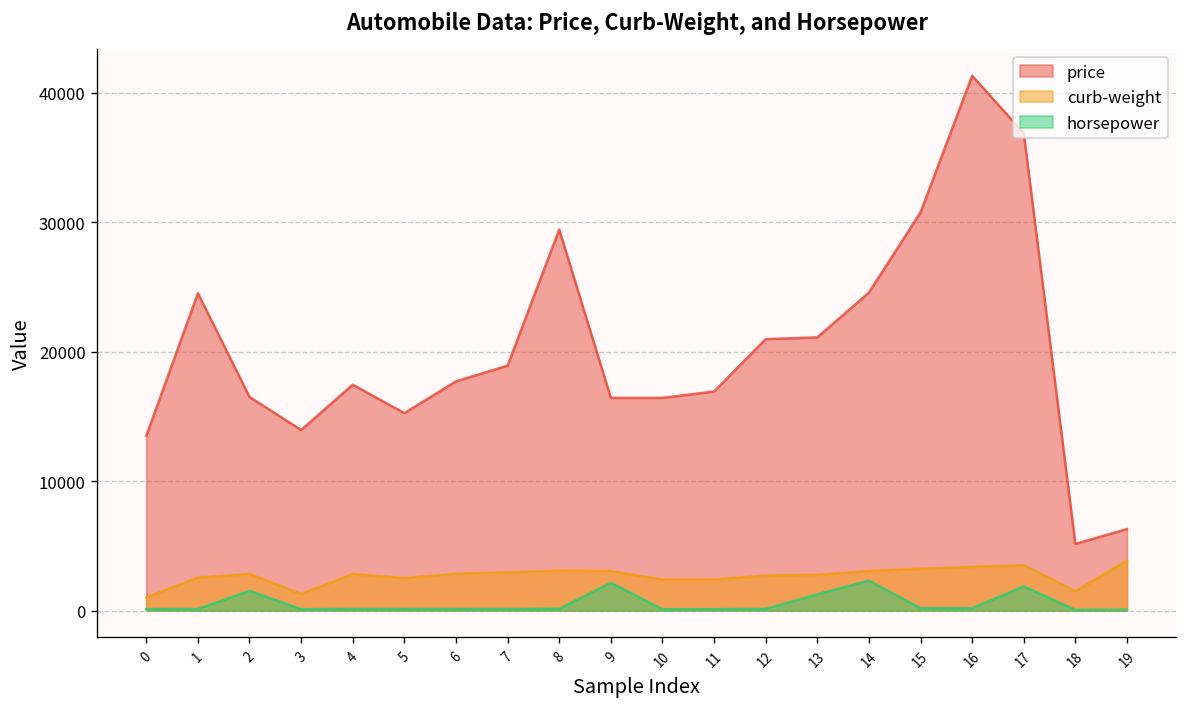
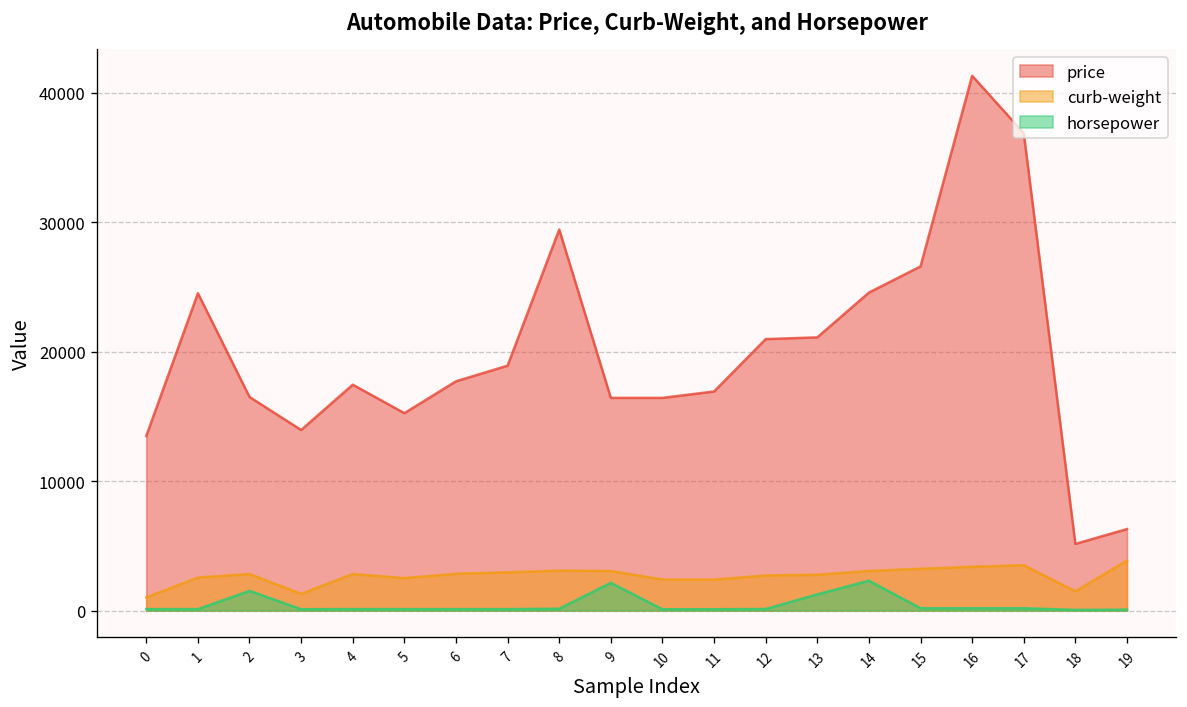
price, 15: 30800 -> 26600
horsepower, 17: 1900 -> 200
